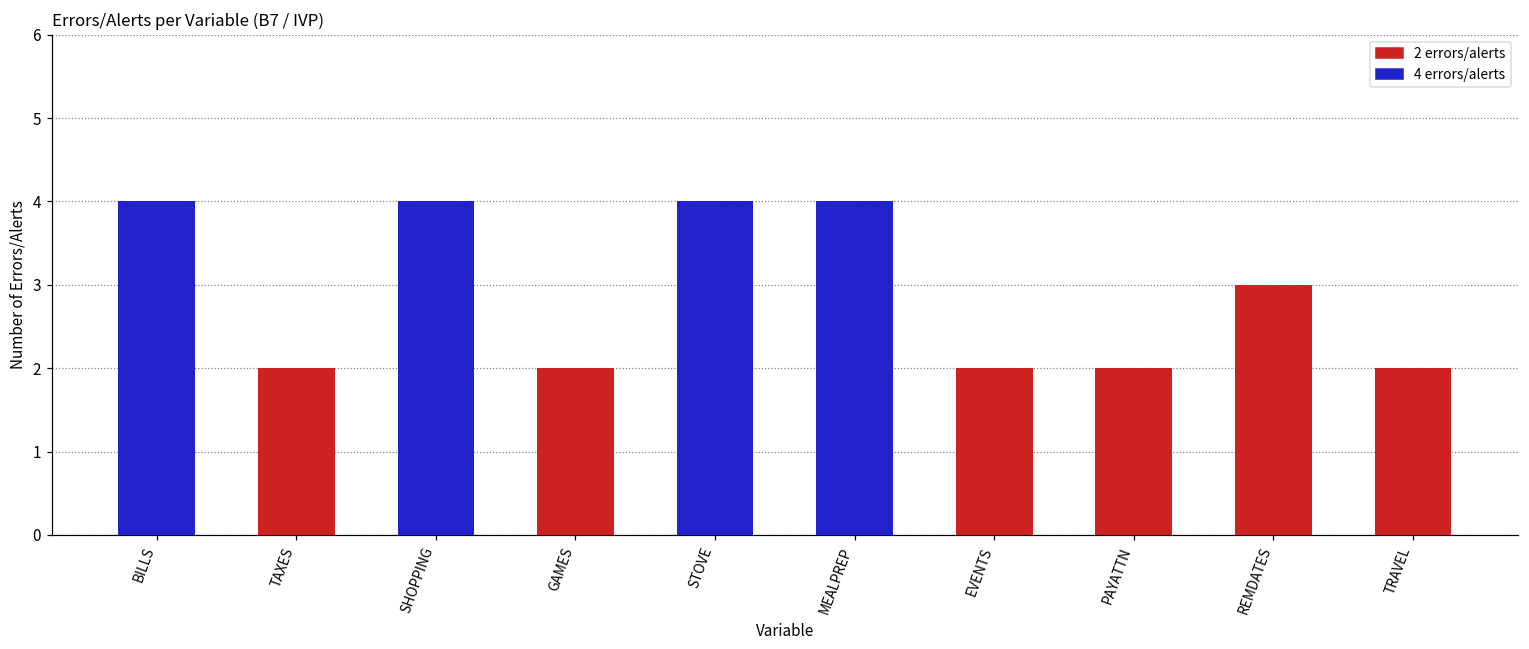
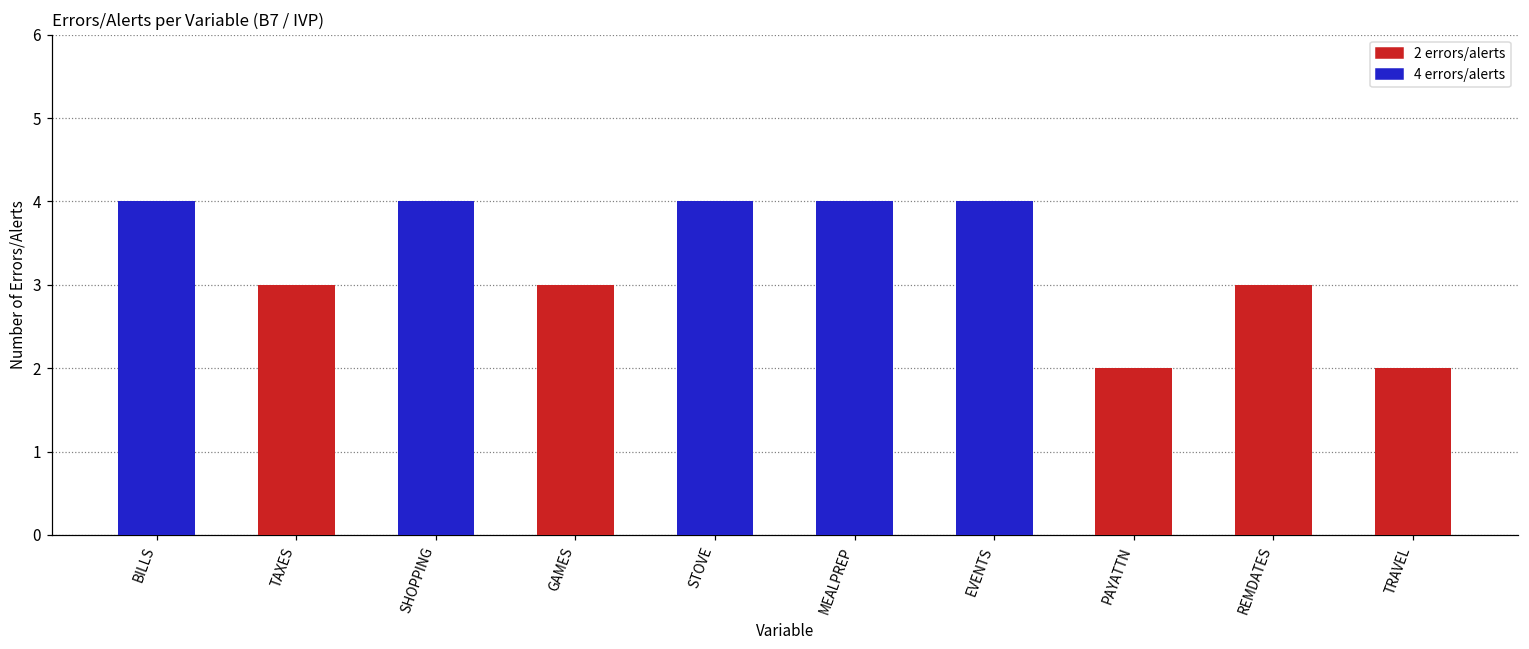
TAXES: 2 -> 3
GAMES: 2 -> 3
EVENTS: 2 -> 4
